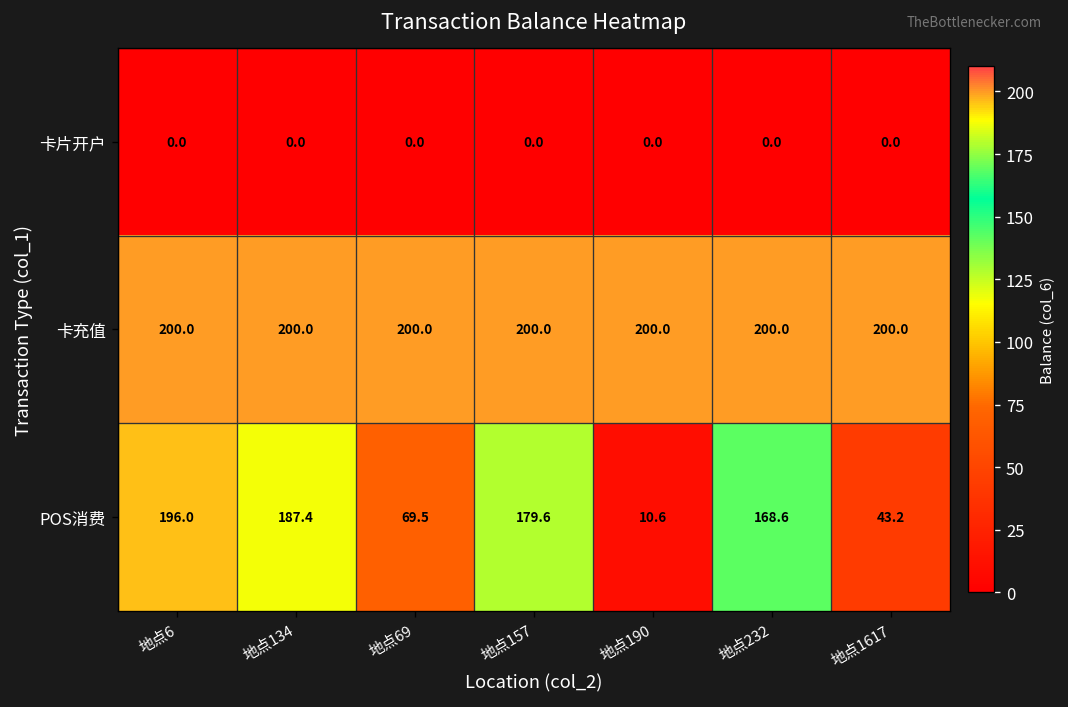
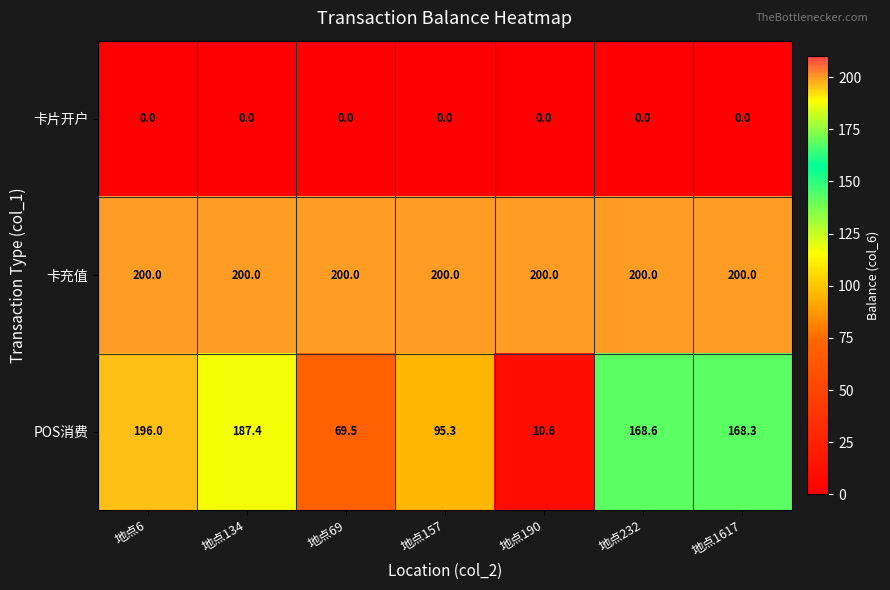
POS消费, 地点157: 179.6 -> 95.3
POS消费, 地点1617: 43.2 -> 168.3
